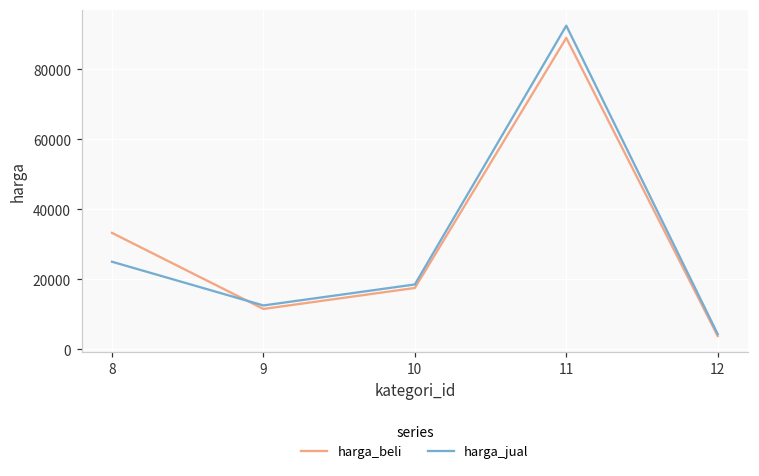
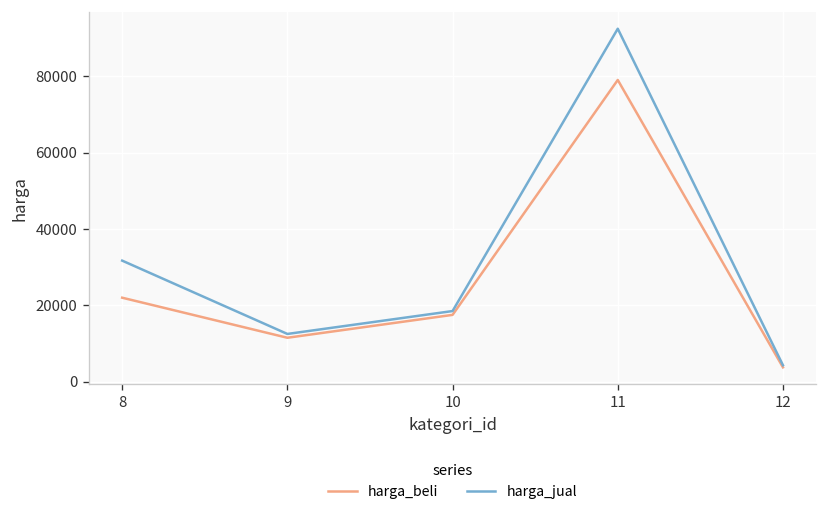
harga_beli, 8: 33000 -> 22000
harga_jual, 8: 25000 -> 32000
harga_beli, 11: 89000 -> 79000
